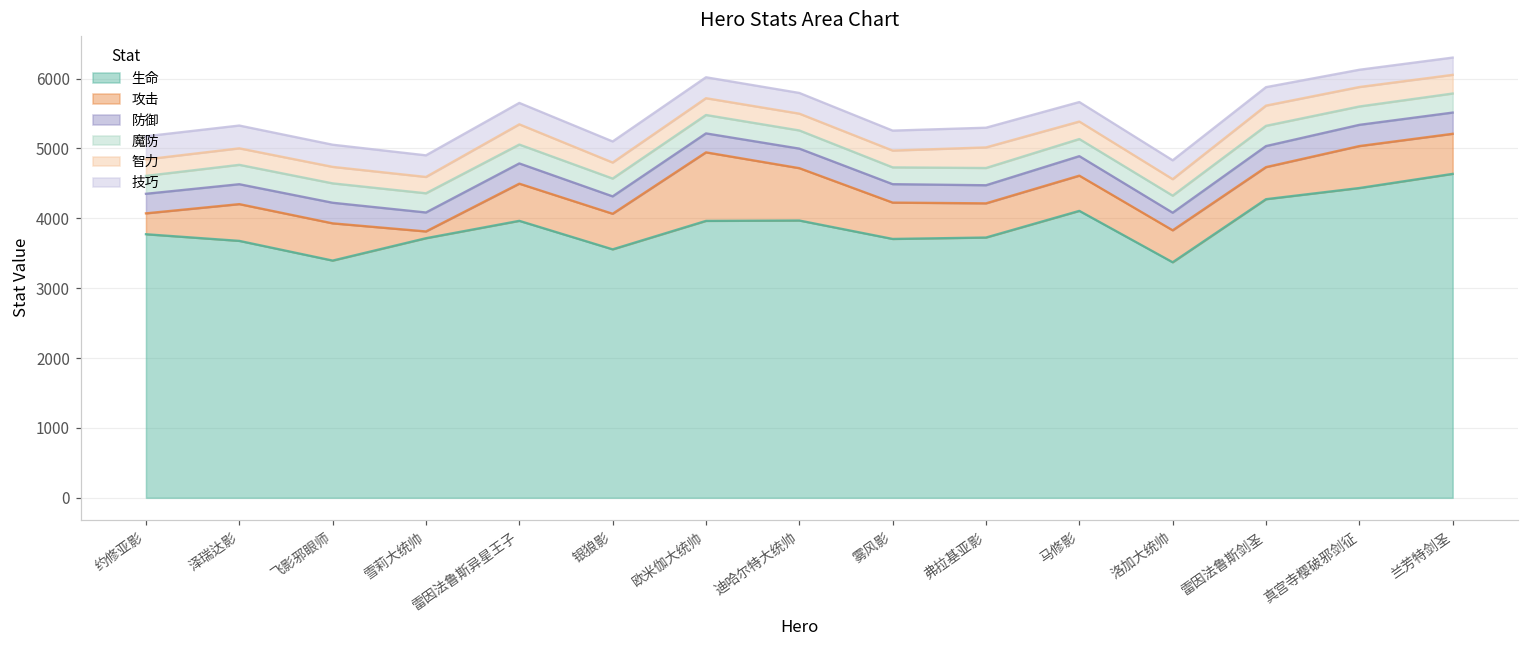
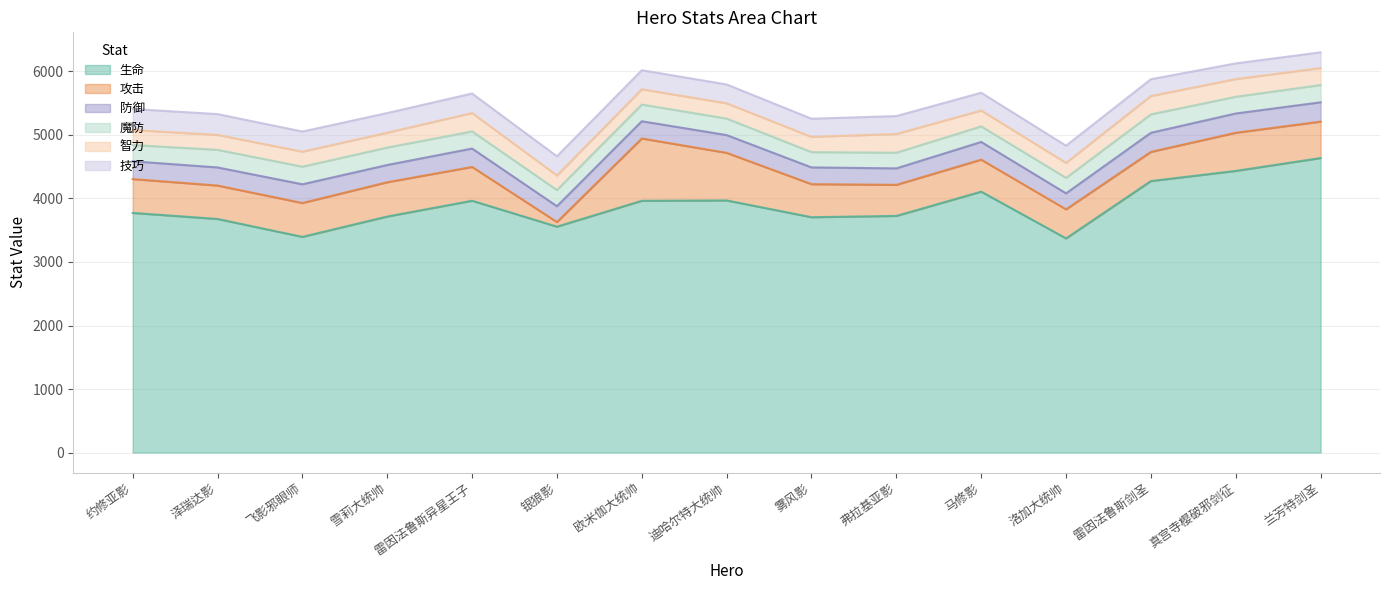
攻击, 约修亚影: 300 -> 500
攻击, 雪莉大统帅: 100 -> 500
攻击, 银狼影: 500 -> 100
